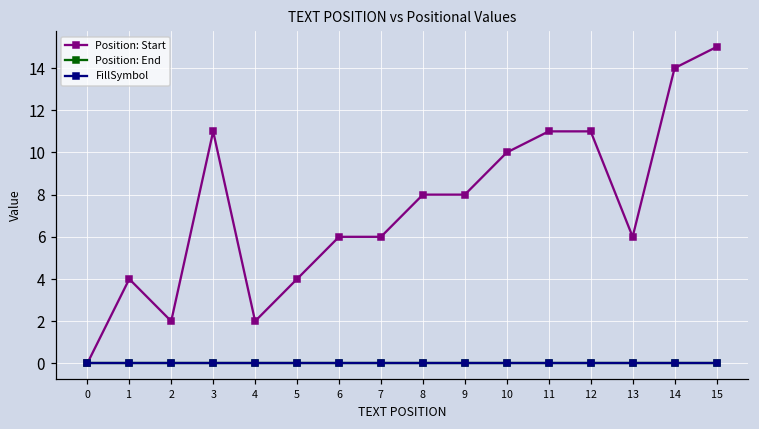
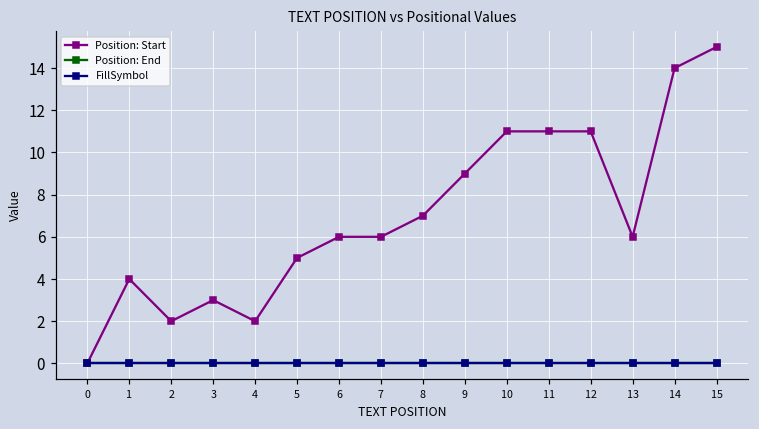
Position: Start, 3: 11 -> 3
Position: Start, 5: 4 -> 5
Position: Start, 8: 8 -> 7
Position: Start, 9: 8 -> 9
Position: Start, 10: 10 -> 11
